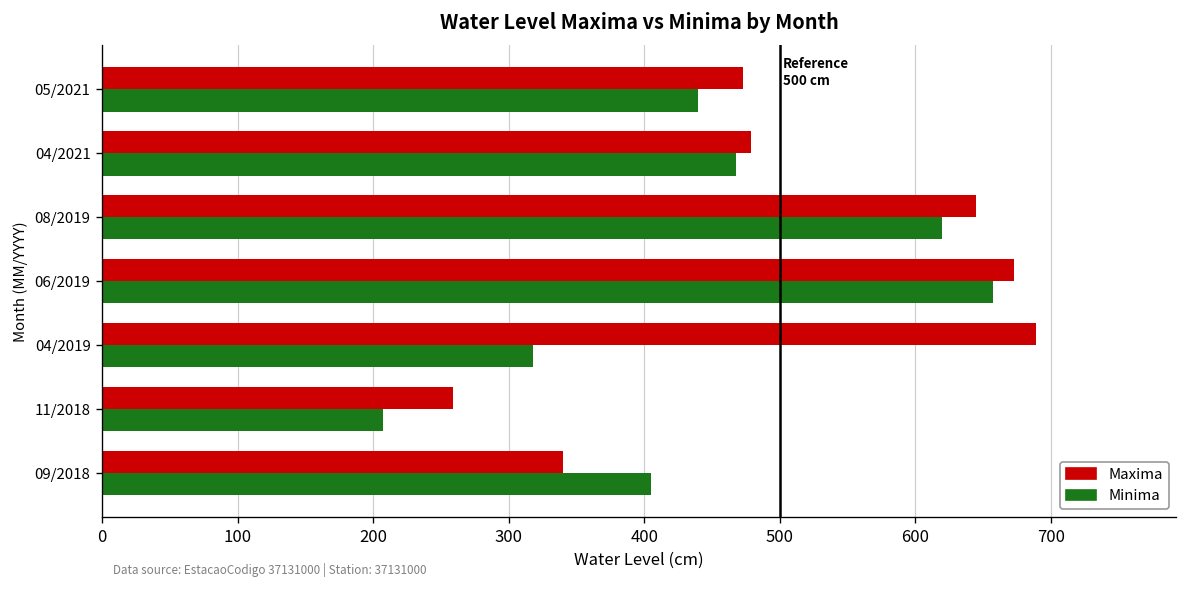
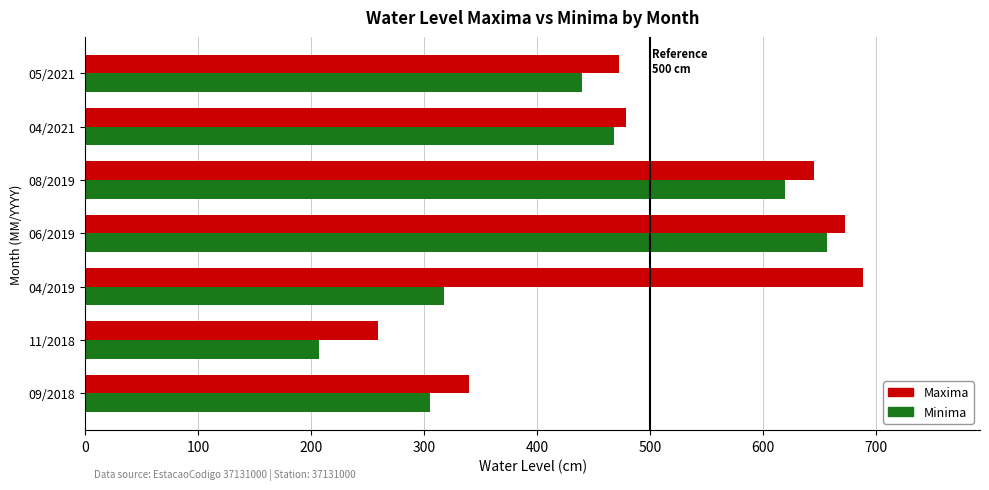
Minima, 09/2018: 405 -> 305
